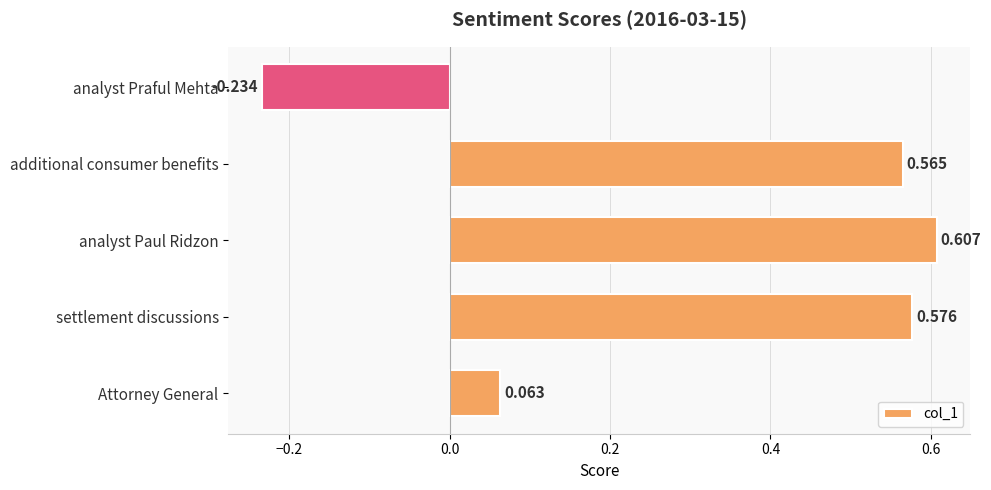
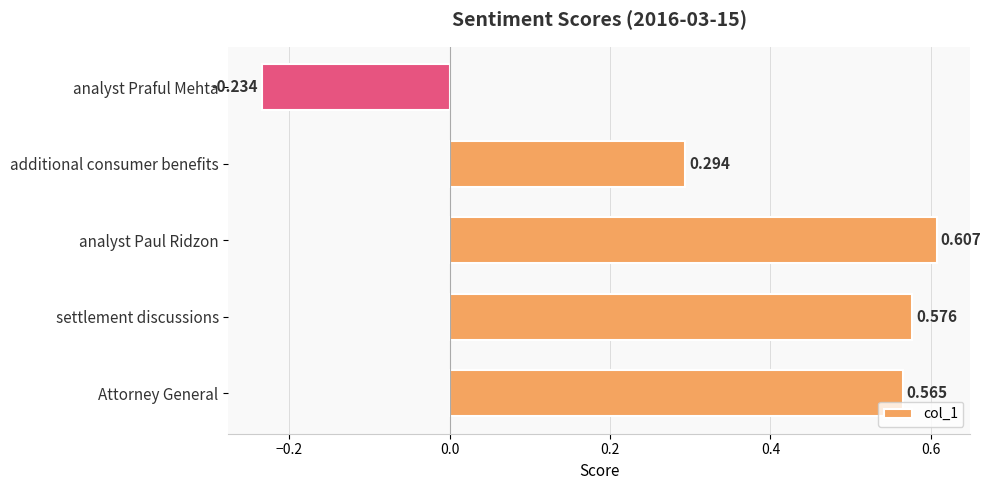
additional consumer benefits: 0.565 -> 0.294
Attorney General: 0.063 -> 0.565
